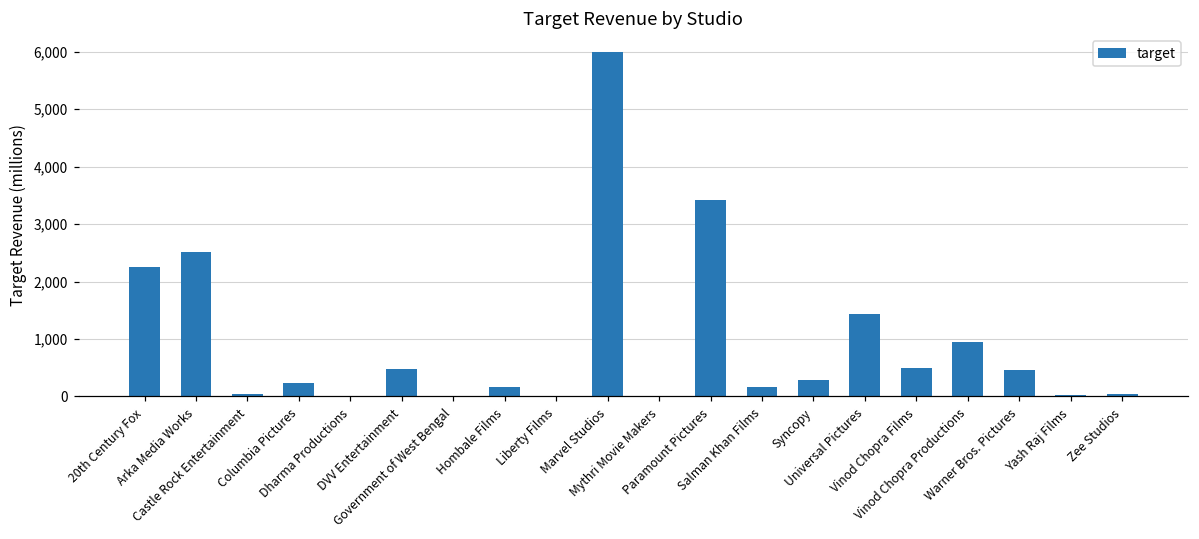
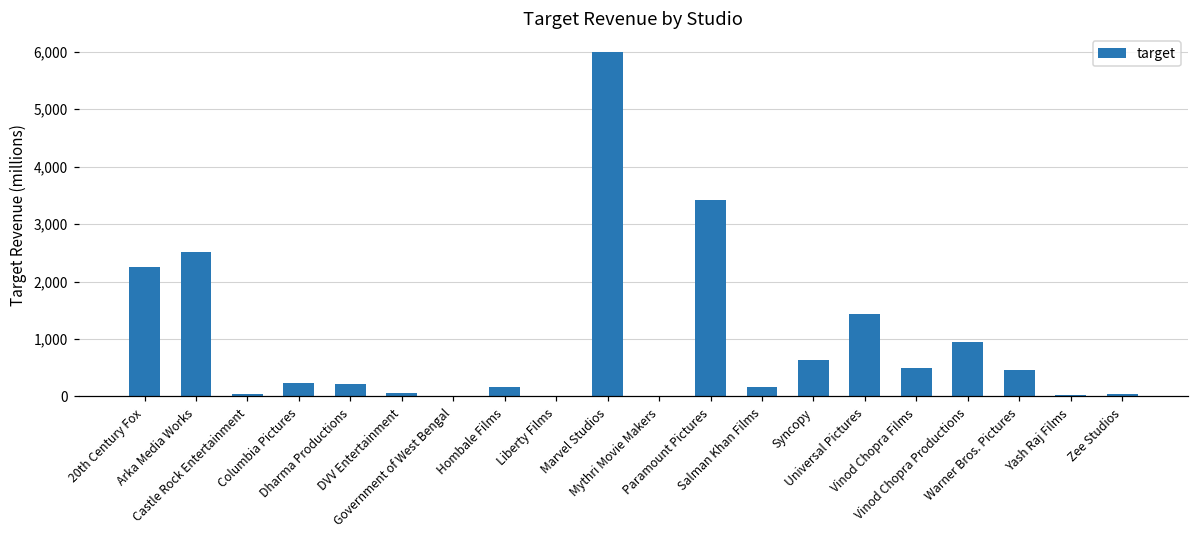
Dharma Productions: 0 -> 200
DVV Entertainment: 500 -> 100
Syncopy: 300 -> 600
